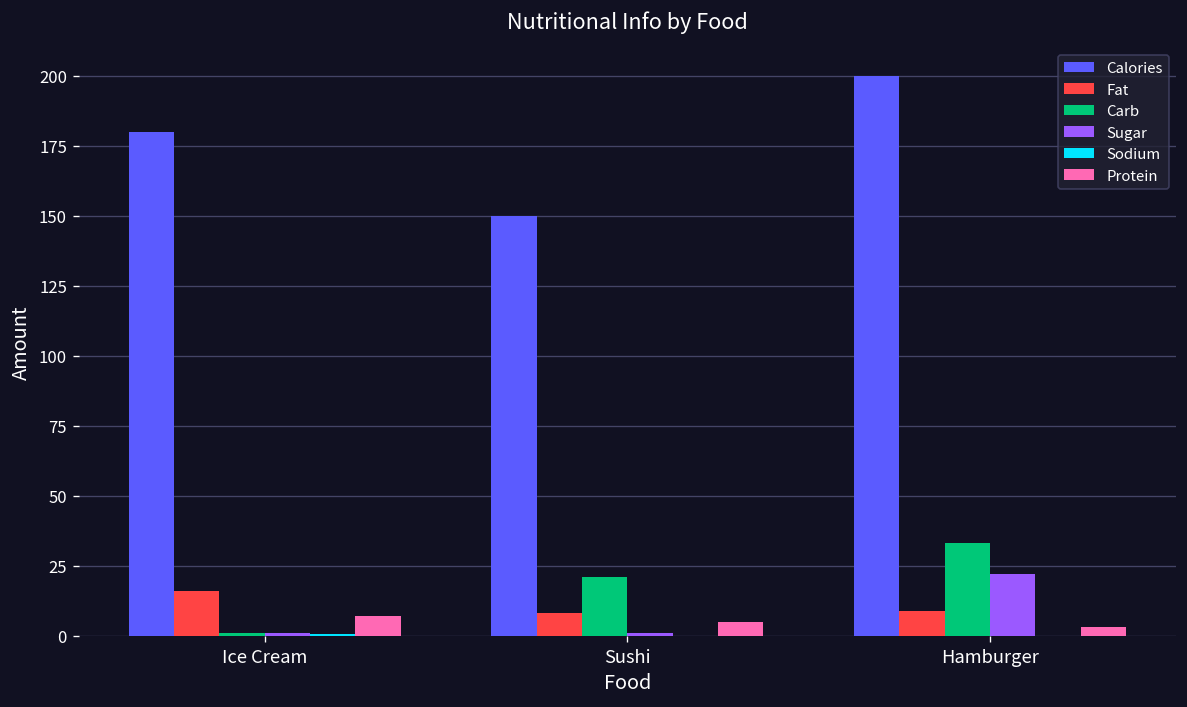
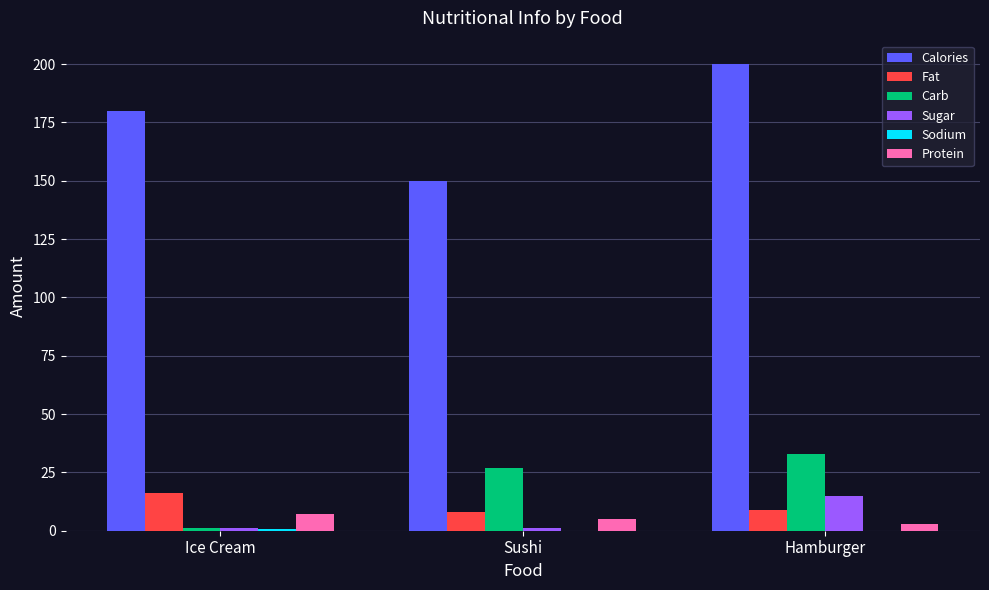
Carb, Sushi: 21 -> 27
Sugar, Hamburger: 22 -> 15
